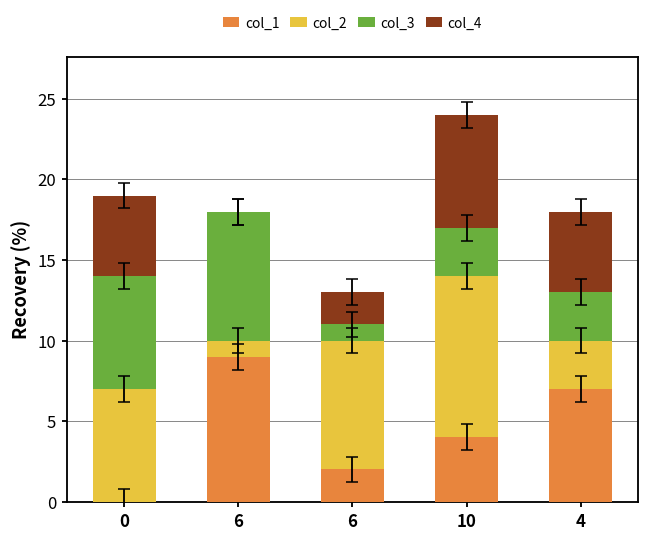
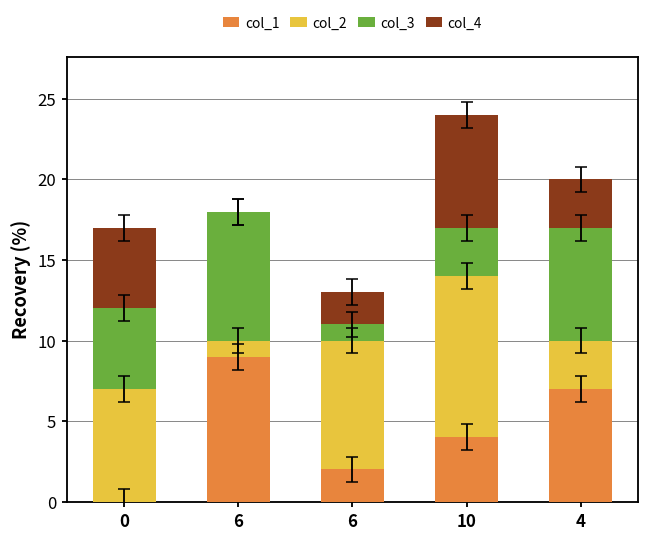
col_3, 0: 7 -> 5
col_3, 4: 3 -> 7
col_4, 4: 5 -> 3
